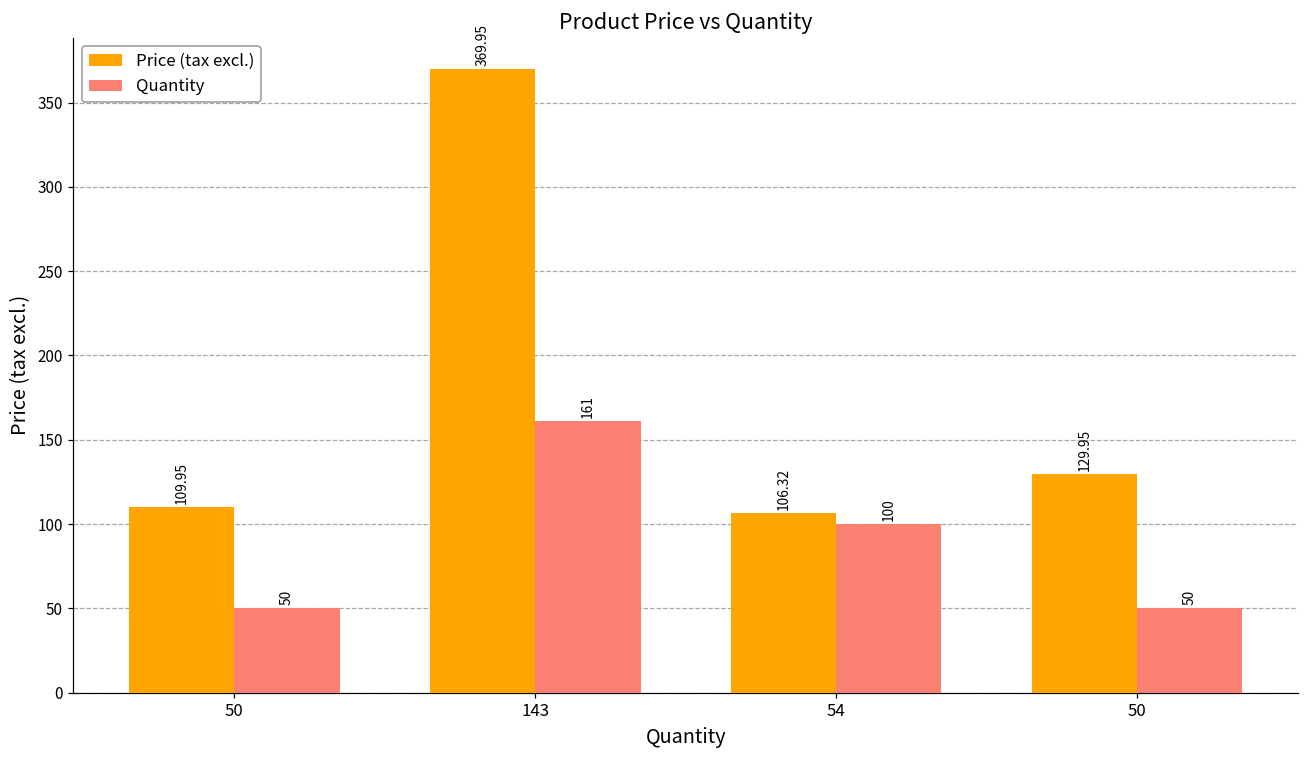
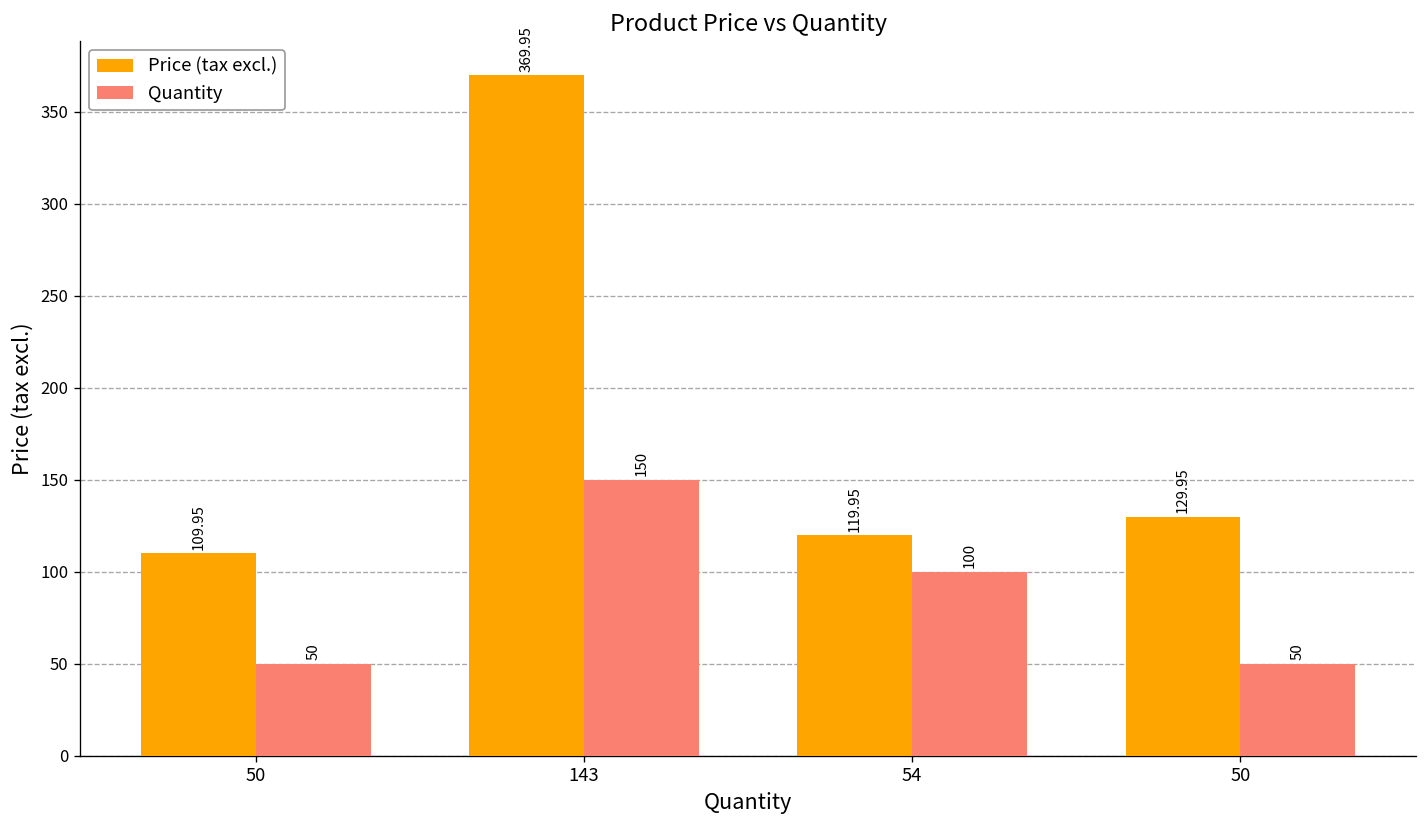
Quantity, 143: 161 -> 150
Price (tax excl.), 54: 106.32 -> 119.95
